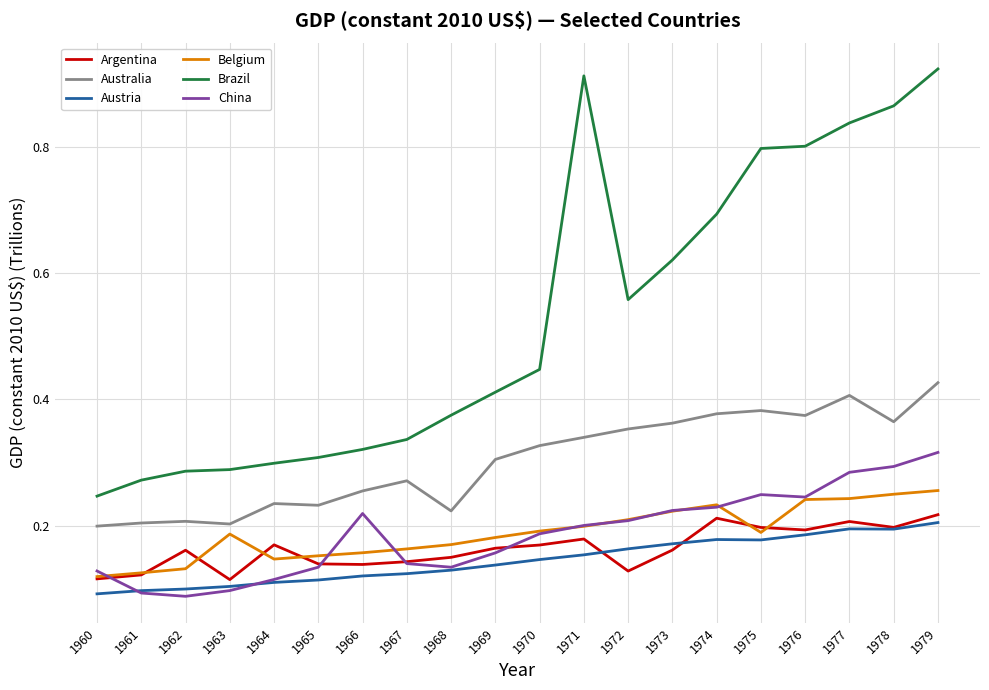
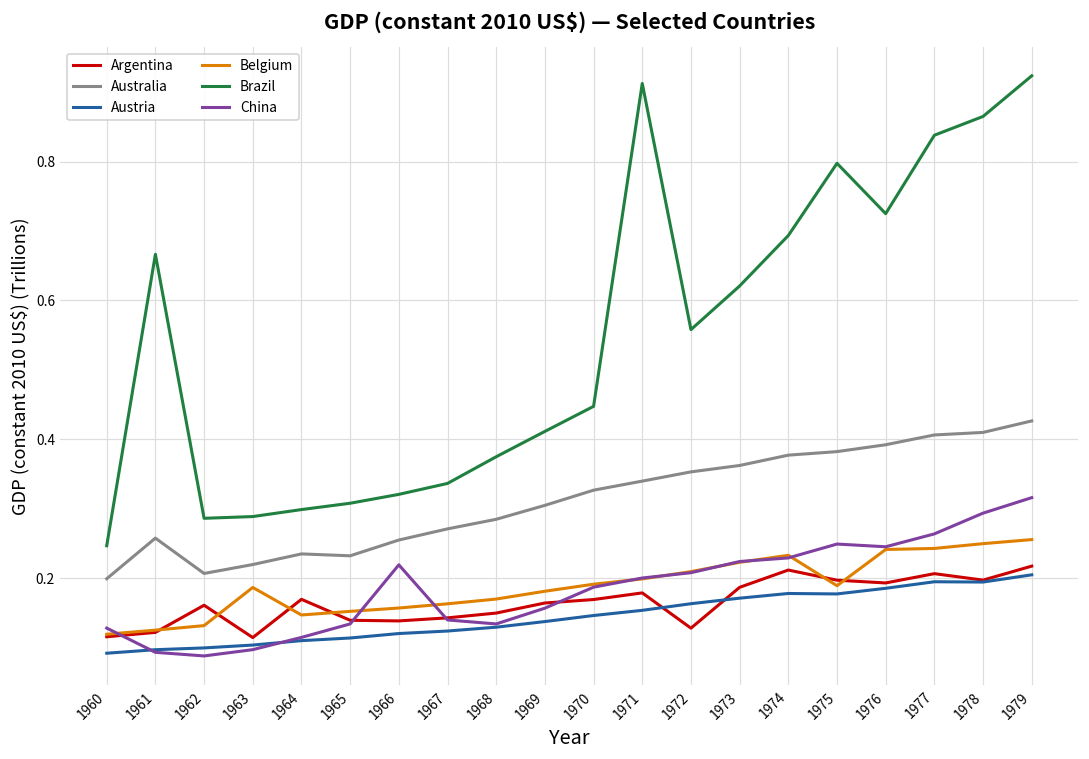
Australia, 1961: 0.20 -> 0.26
Brazil, 1961: 0.27 -> 0.67
Australia, 1963: 0.20 -> 0.22
Australia, 1968: 0.22 -> 0.28
Argentina, 1973: 0.16 -> 0.19
Australia, 1976: 0.37 -> 0.39
Brazil, 1976: 0.80 -> 0.73
China, 1977: 0.28 -> 0.26
Australia, 1978: 0.36 -> 0.41
